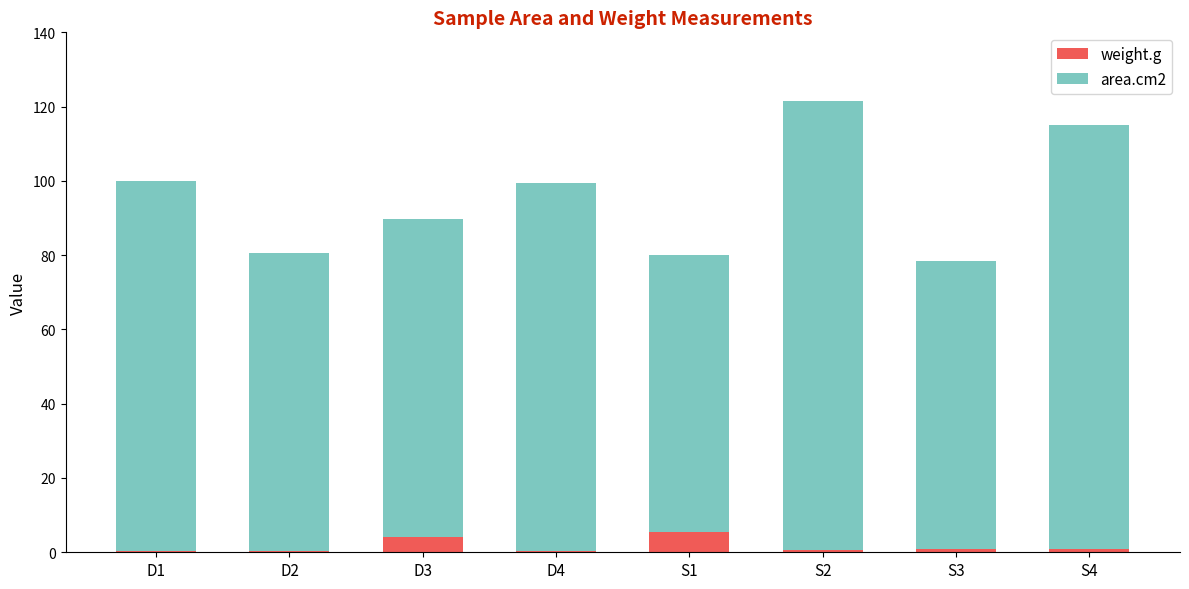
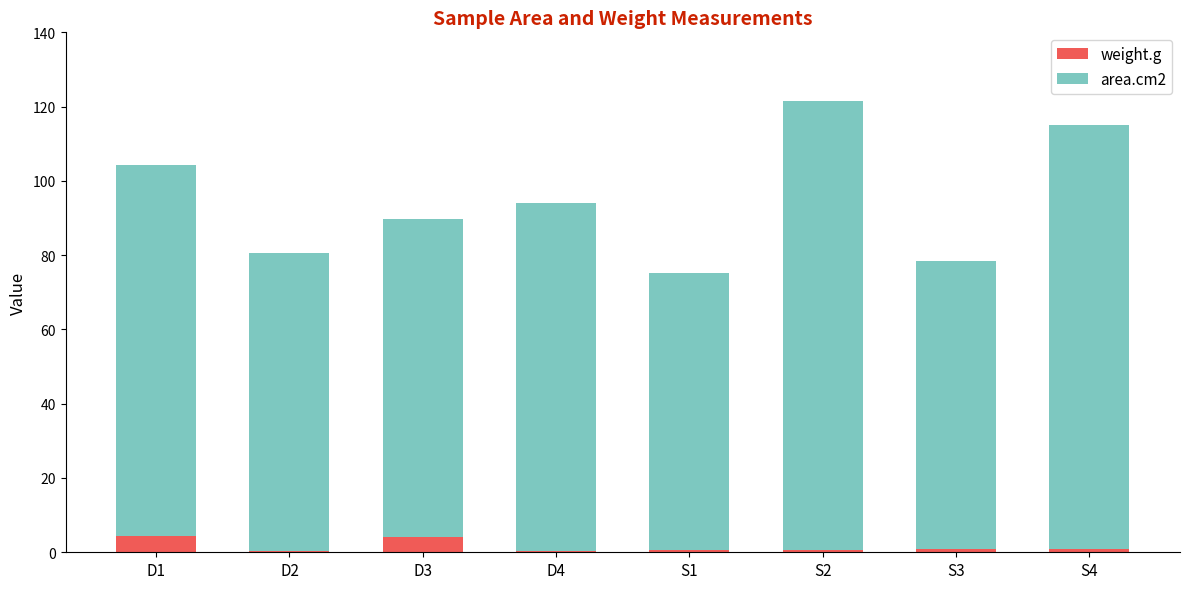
weight.g, D1: 0 -> 4
area.cm2, D4: 99 -> 94
weight.g, S1: 5 -> 0
